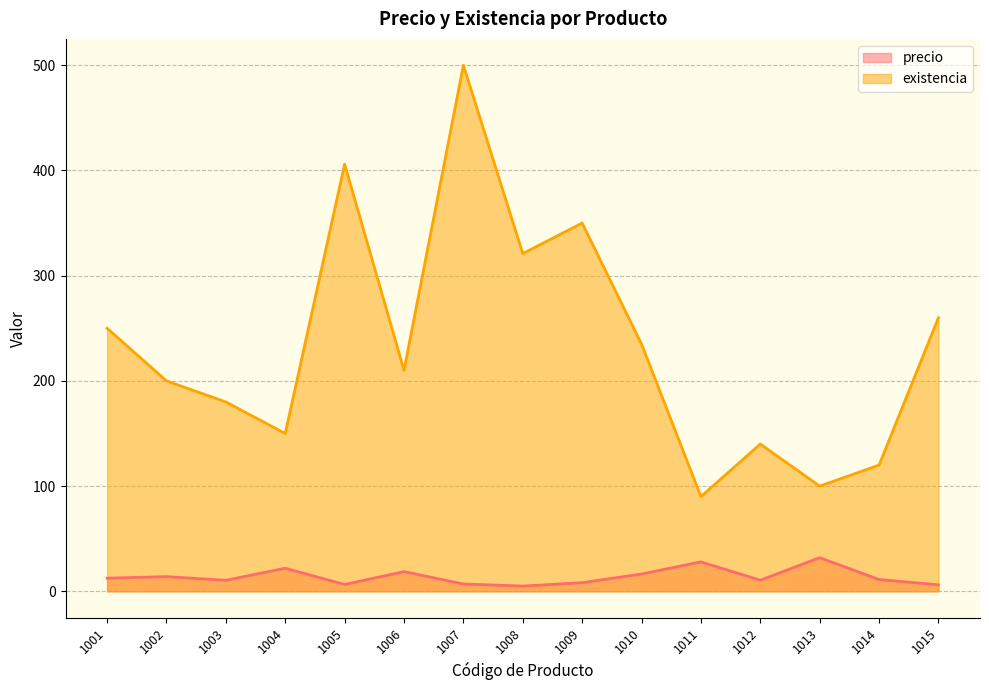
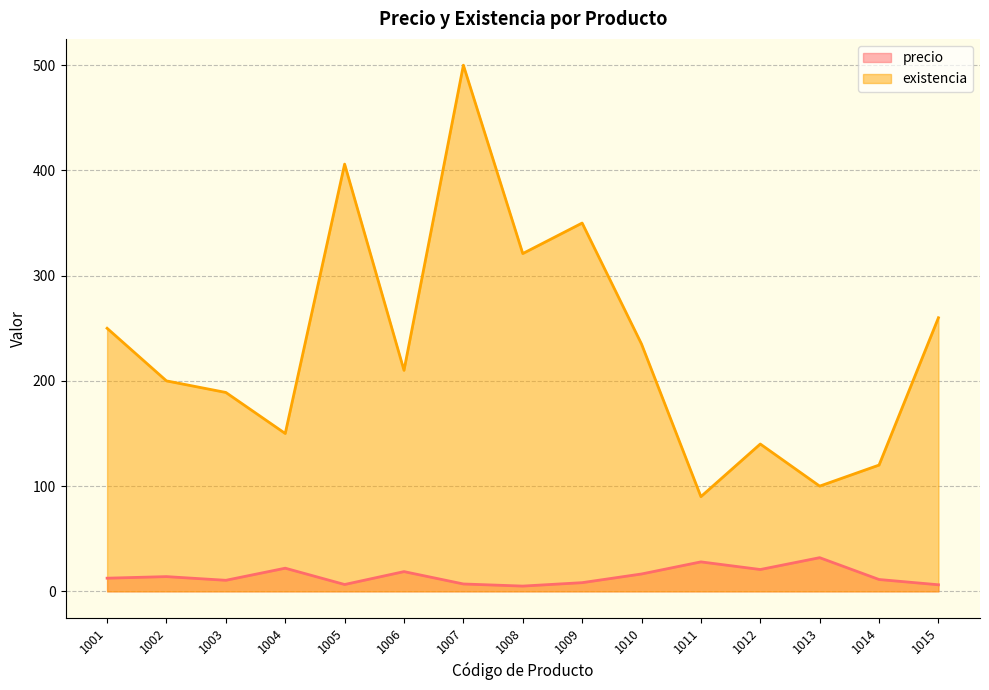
existencia, 1003: 180 -> 189
precio, 1012: 11 -> 21
